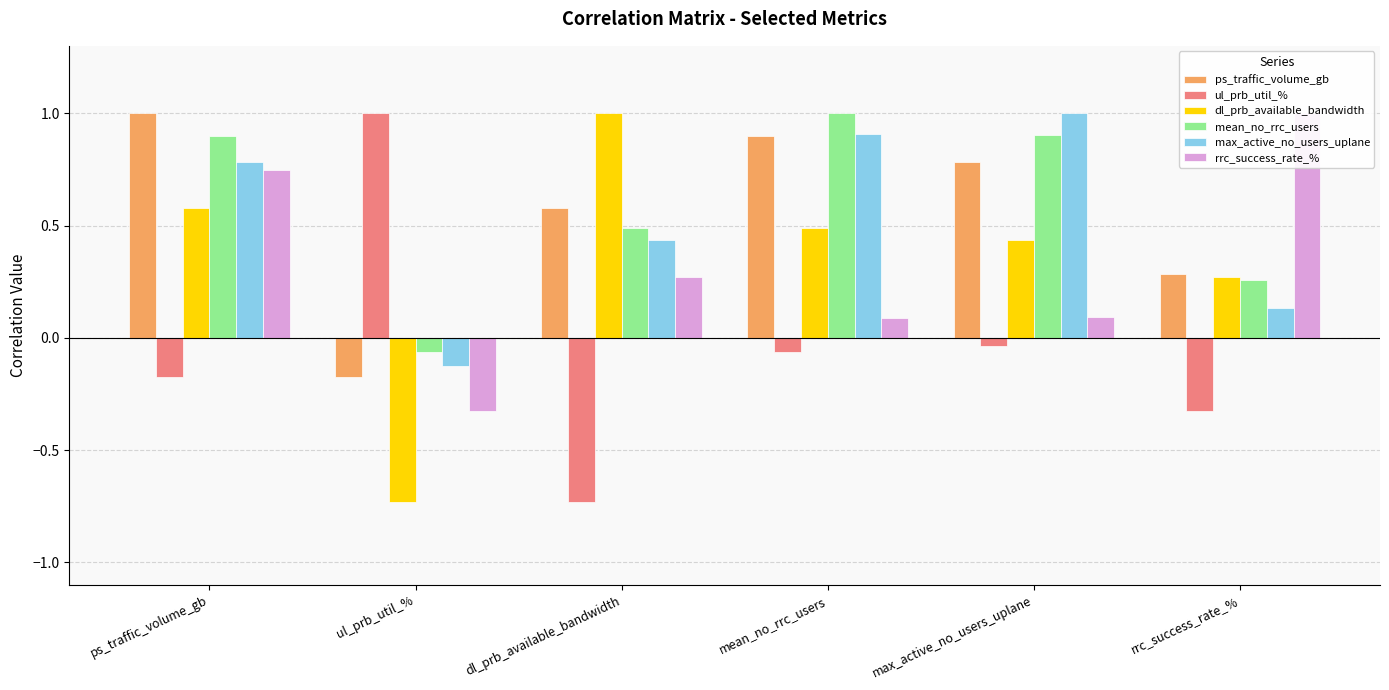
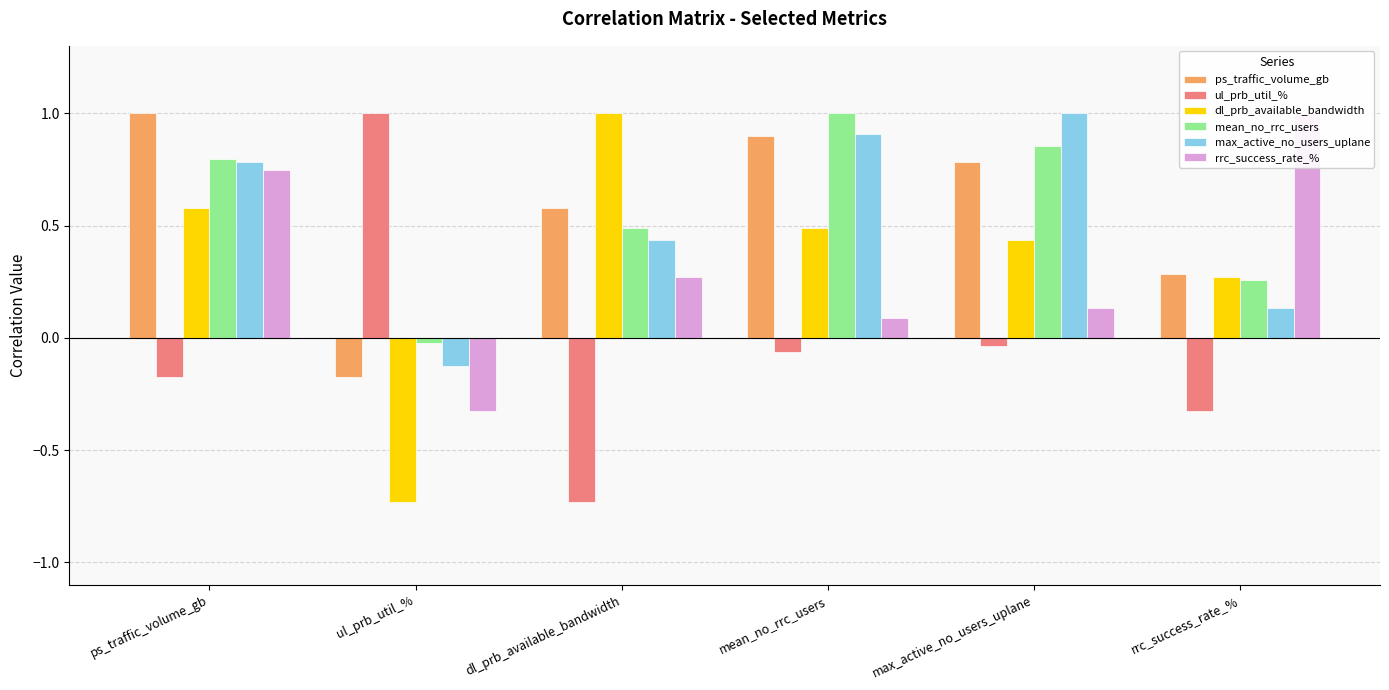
mean_no_rrc_users, ps_traffic_volume_gb: 0.90 -> 0.80
mean_no_rrc_users, ul_prb_util_%: -0.06 -> -0.02
mean_no_rrc_users, max_active_no_users_uplane: 0.91 -> 0.85
rrc_success_rate_%, max_active_no_users_uplane: 0.09 -> 0.13
